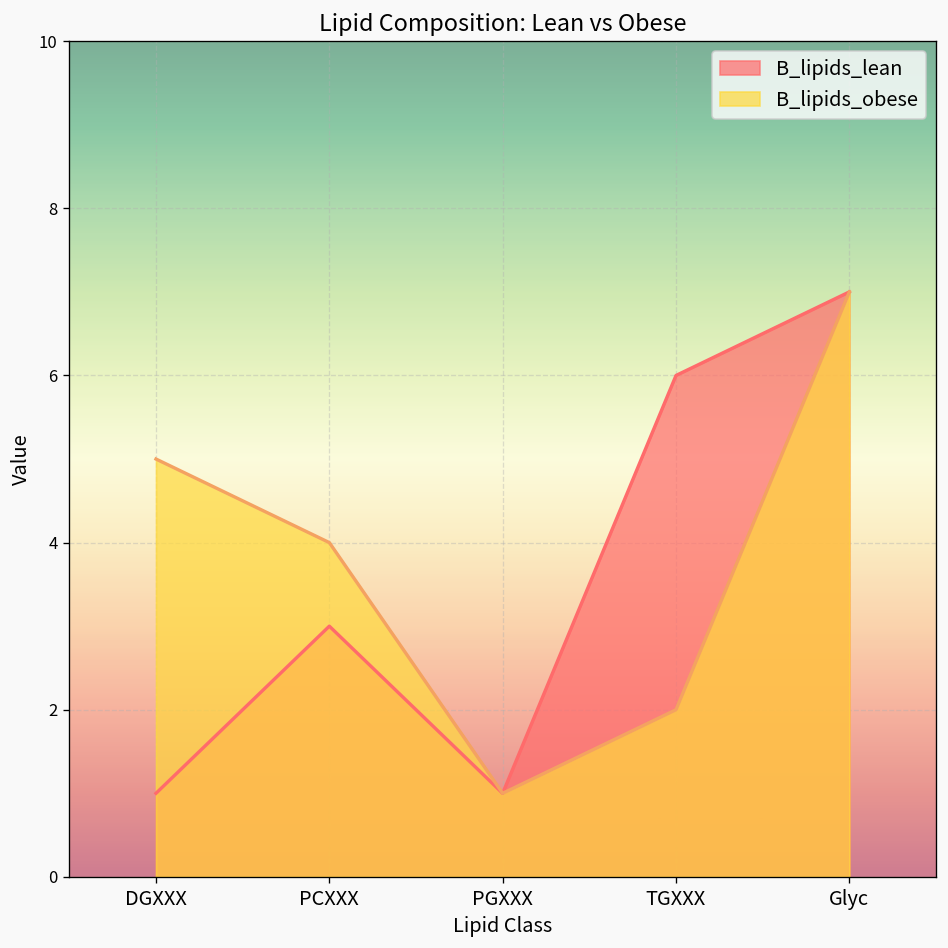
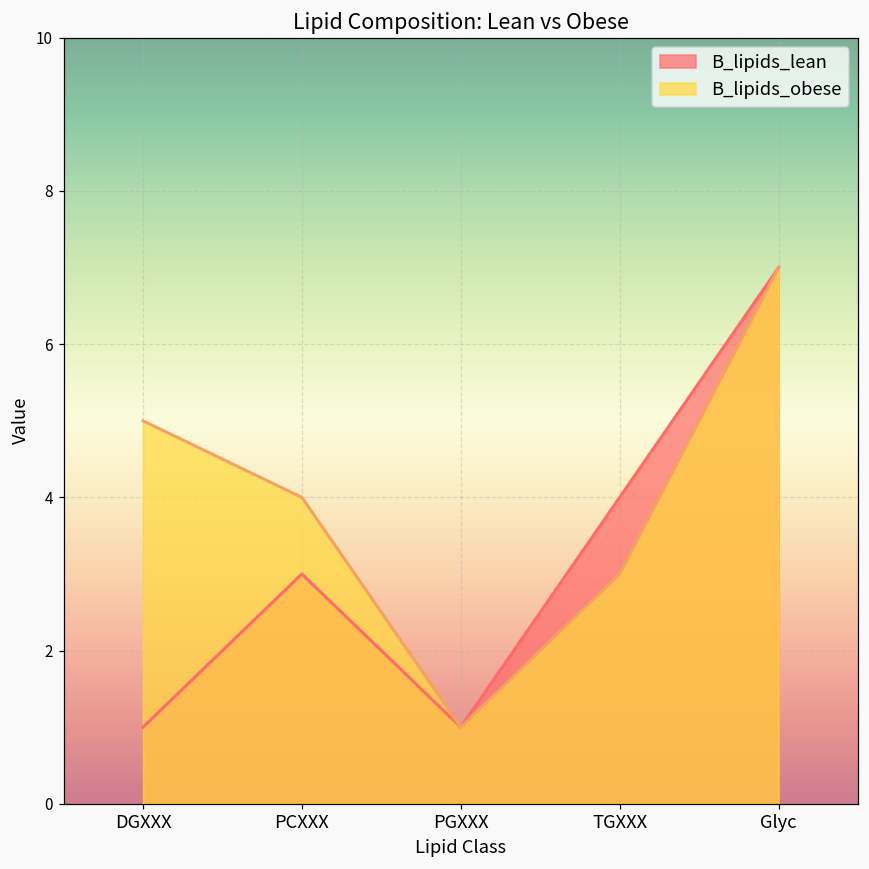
B_lipids_lean, TGXXX: 6 -> 4
B_lipids_obese, TGXXX: 2 -> 3
